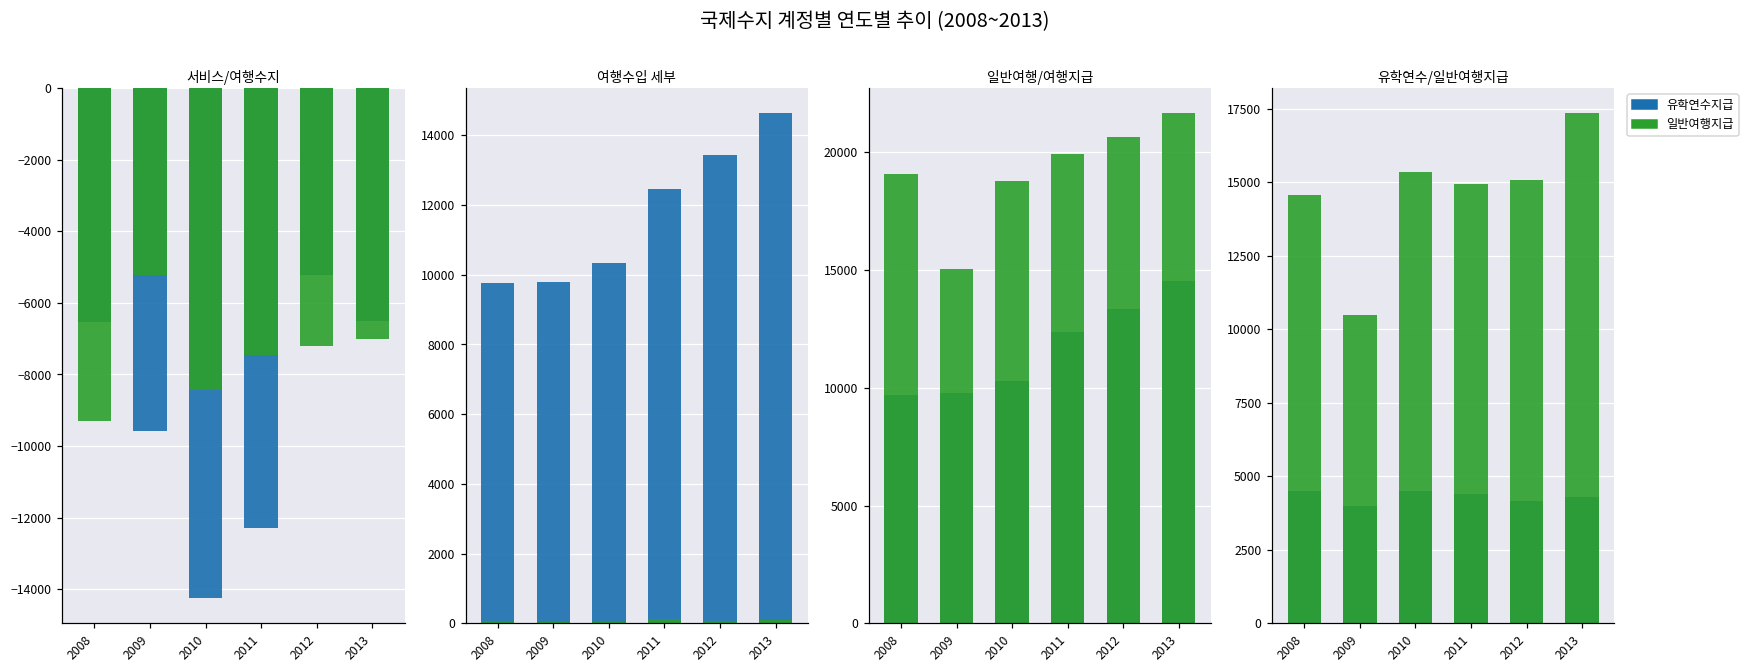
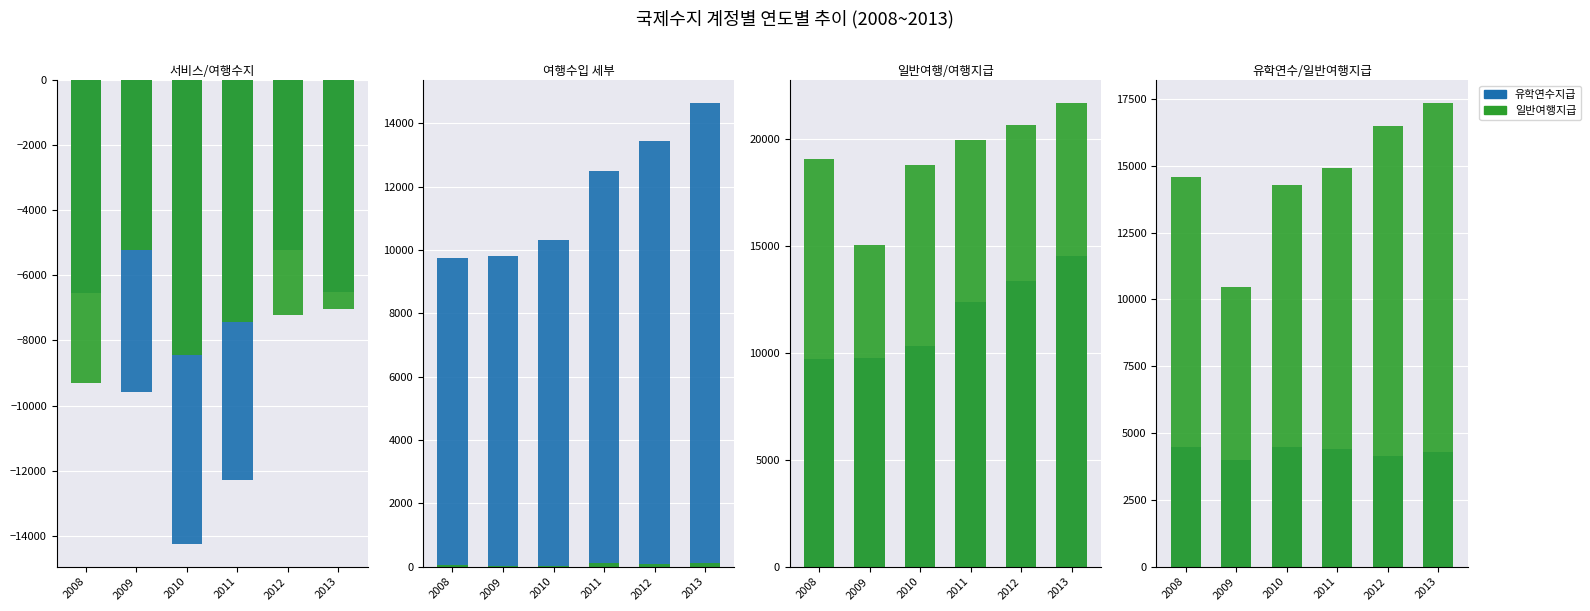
유학연수/일반여행지급, 일반여행지급, 2010: 15300 -> 14300
유학연수/일반여행지급, 일반여행지급, 2012: 15100 -> 16500
